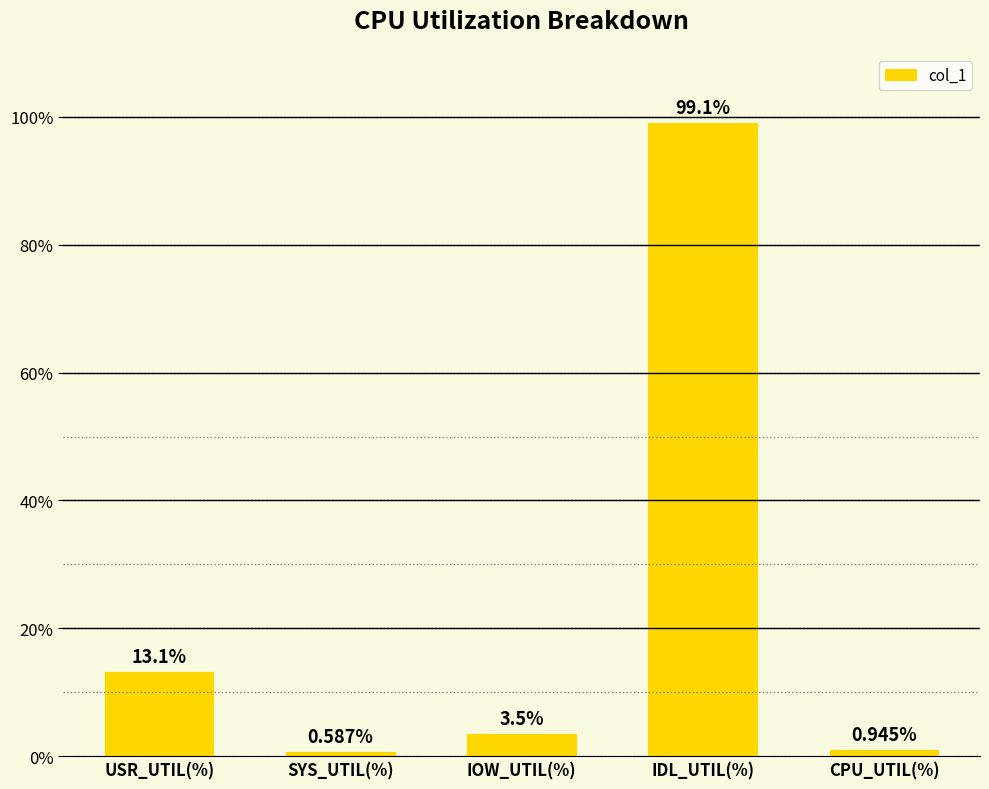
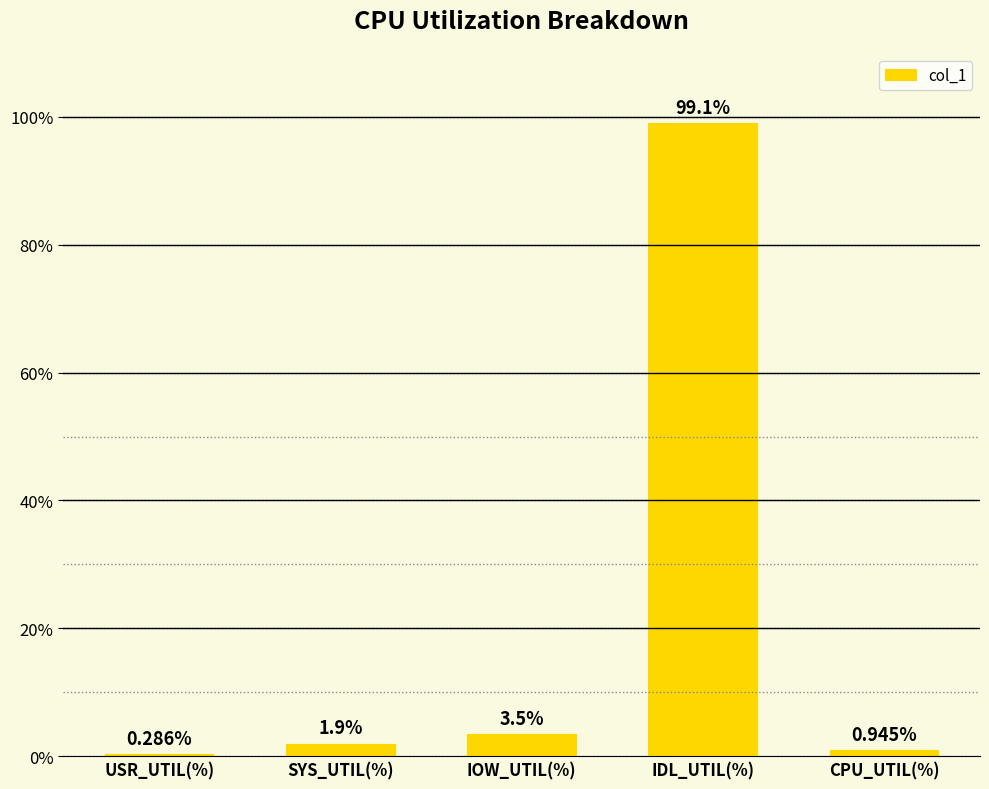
USR_UTIL(%): 13.1% -> 0.286%
SYS_UTIL(%): 0.587% -> 1.9%
